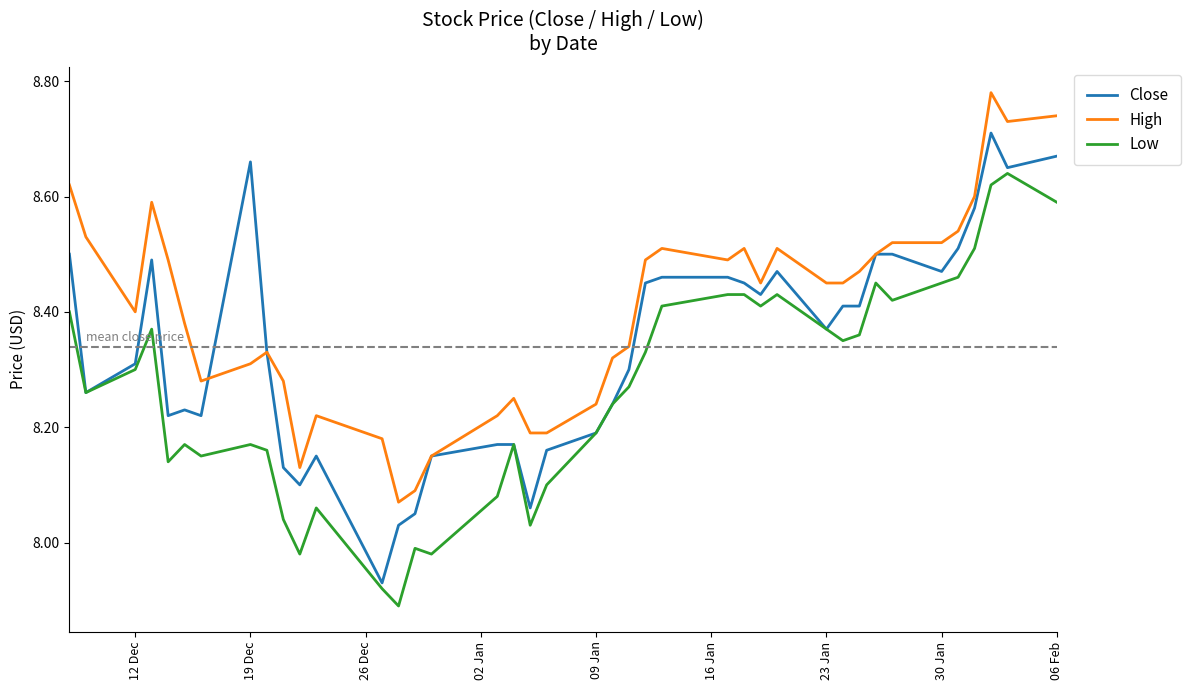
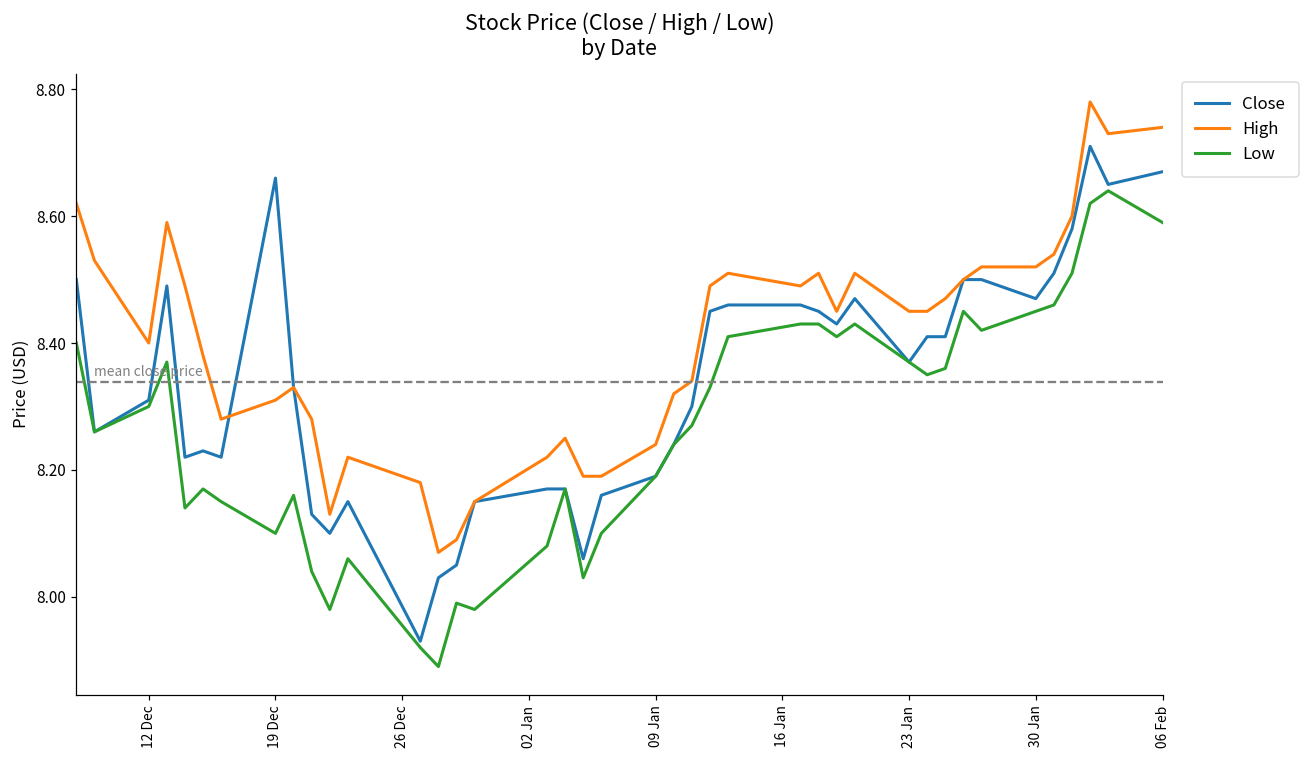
Low, 19 Dec: 8.17 -> 8.10
